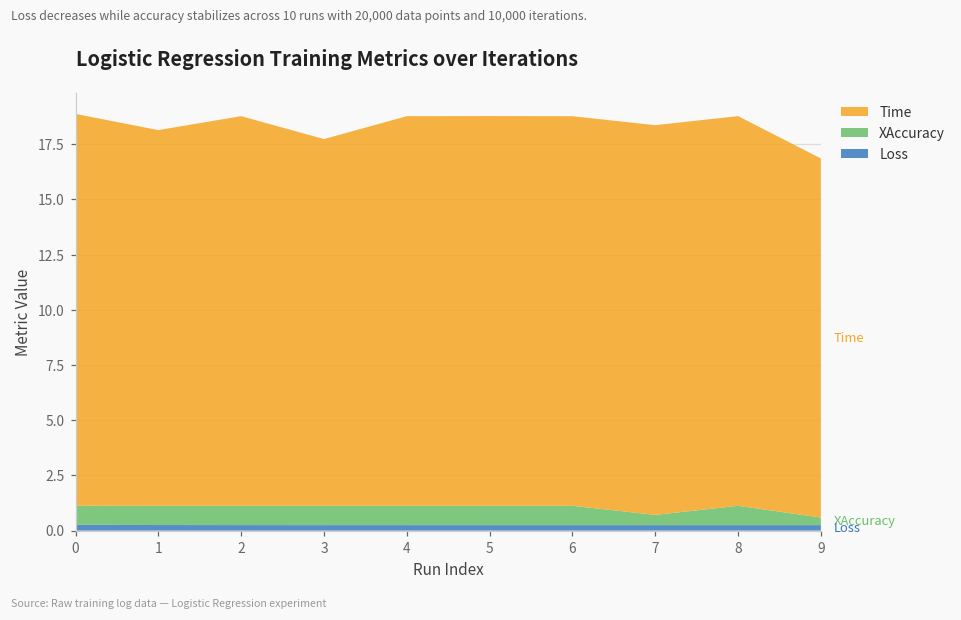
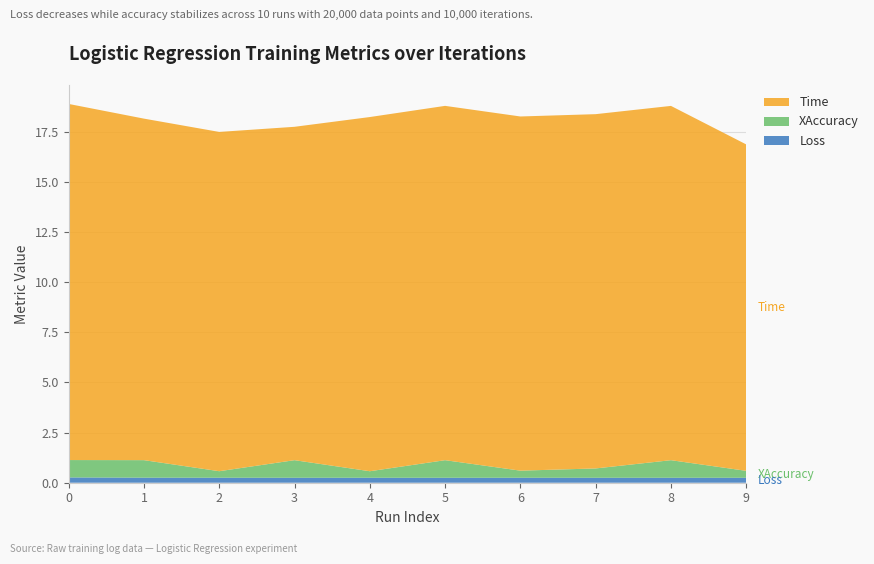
XAccuracy, 2: 0.9 -> 0.3
Time, 2: 17.6 -> 16.9
XAccuracy, 4: 0.9 -> 0.3
XAccuracy, 6: 0.9 -> 0.4
